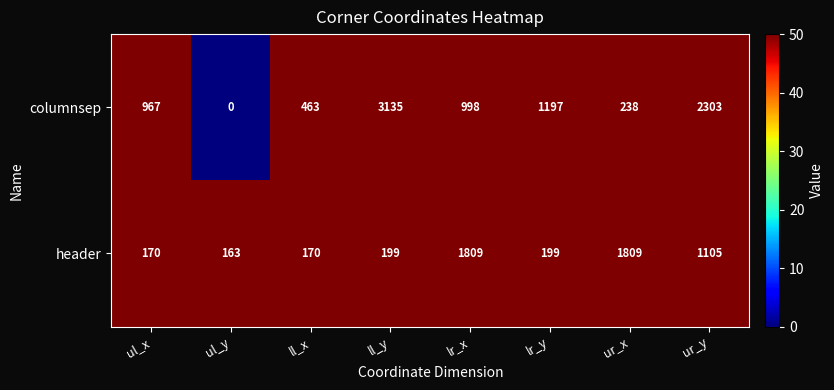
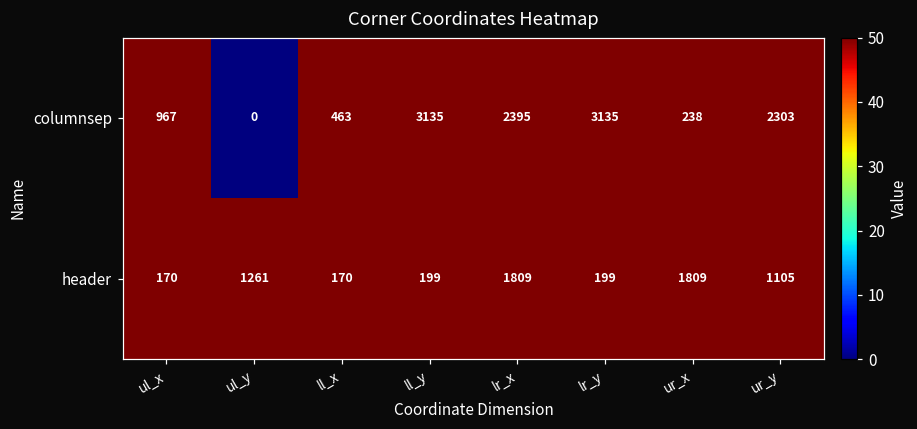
columnsep, lr_x: 998 -> 2395
columnsep, lr_y: 1197 -> 3135
header, ul_y: 163 -> 1261
